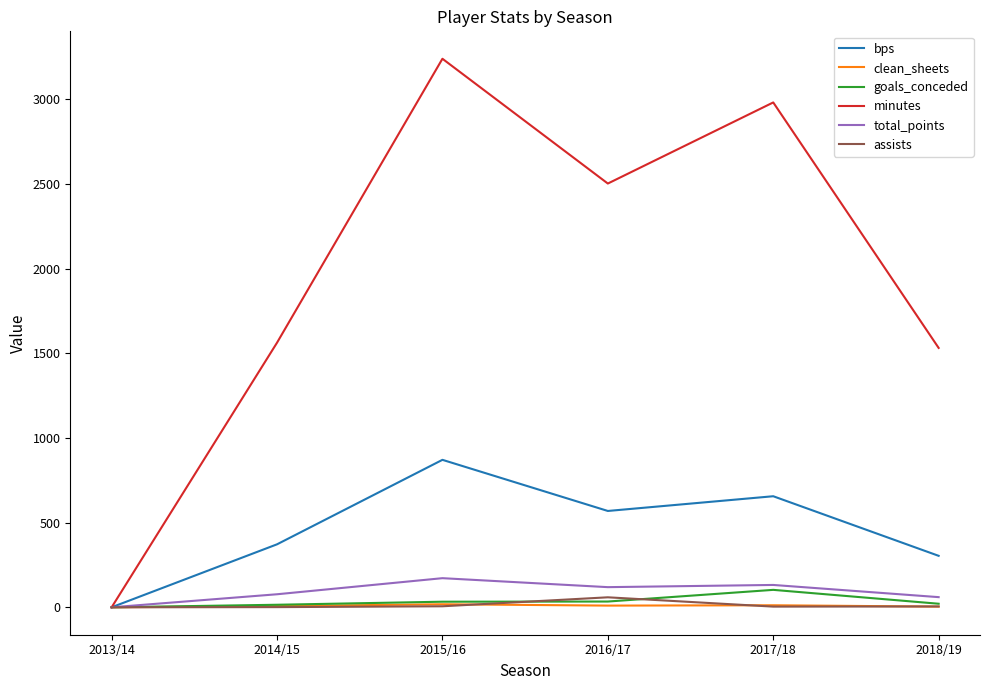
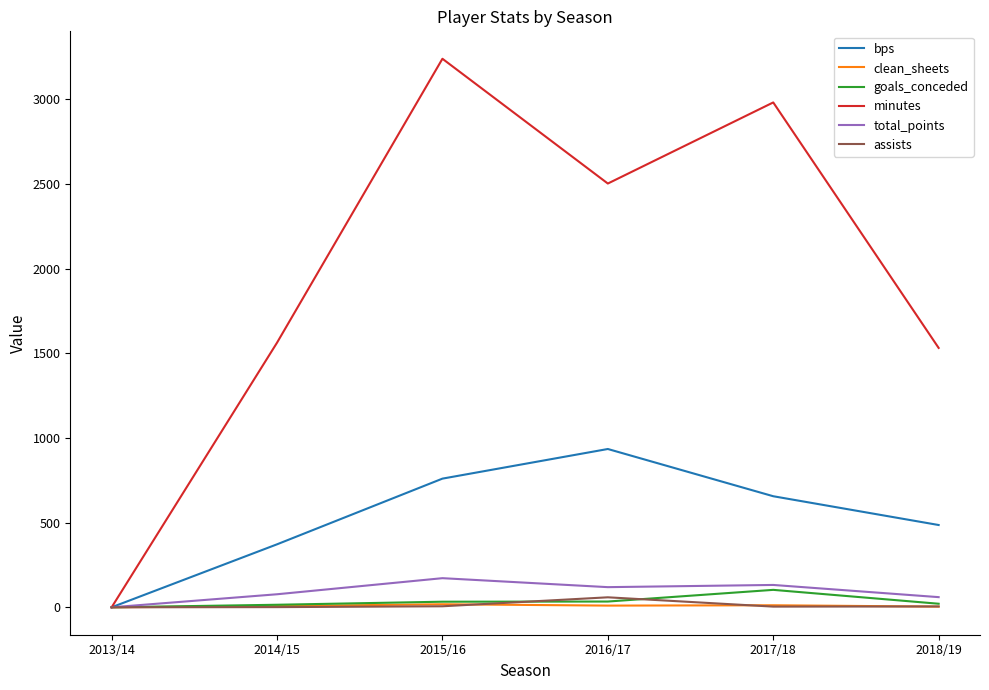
bps, 2015/16: 870 -> 760
bps, 2016/17: 570 -> 940
bps, 2018/19: 300 -> 490
